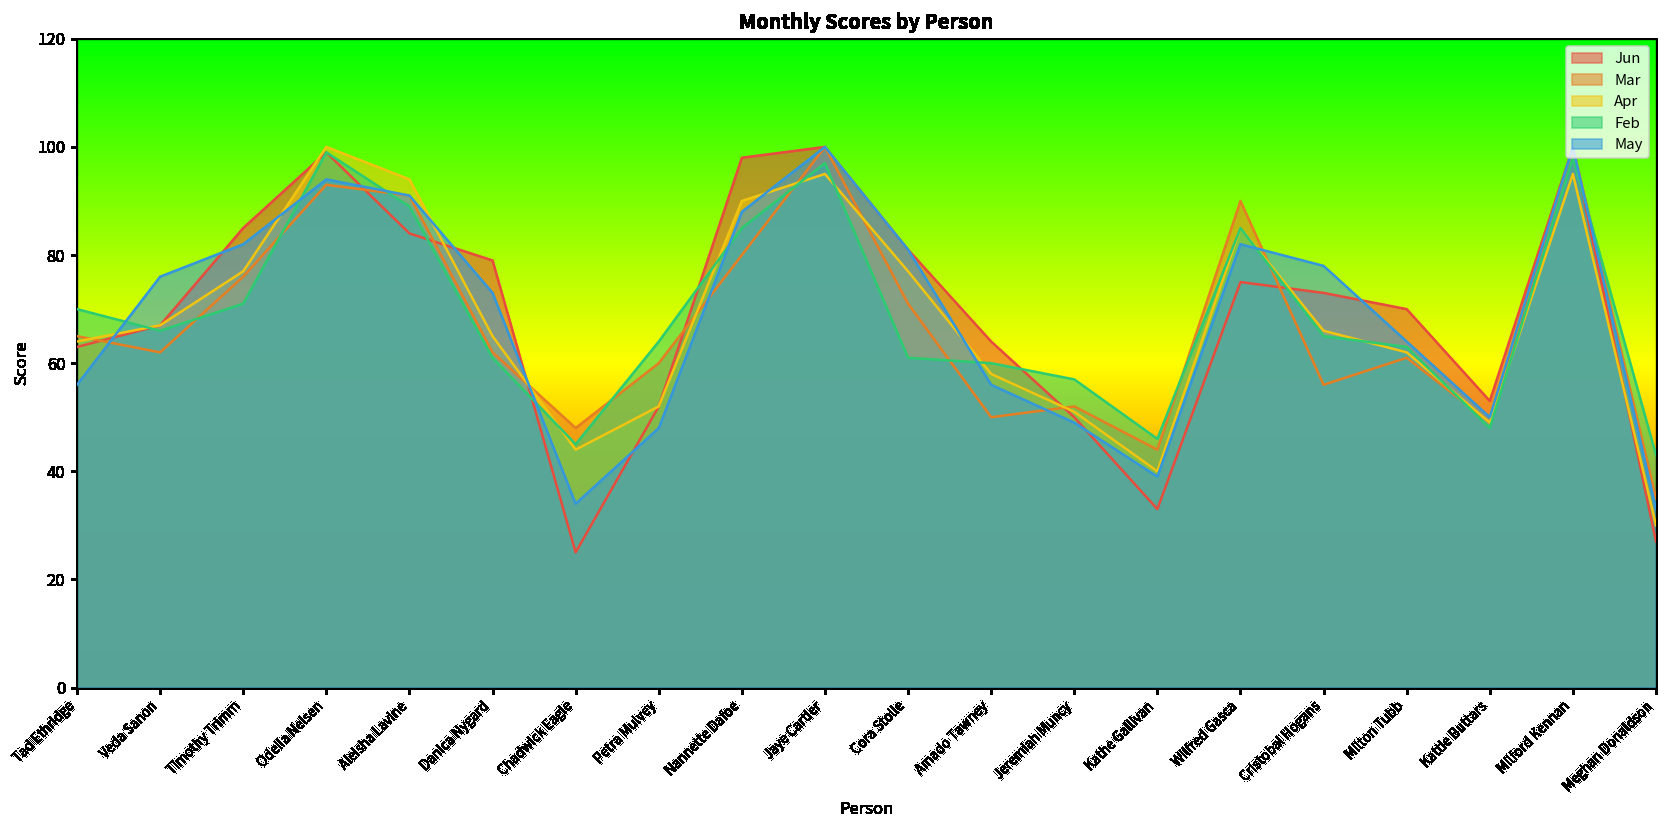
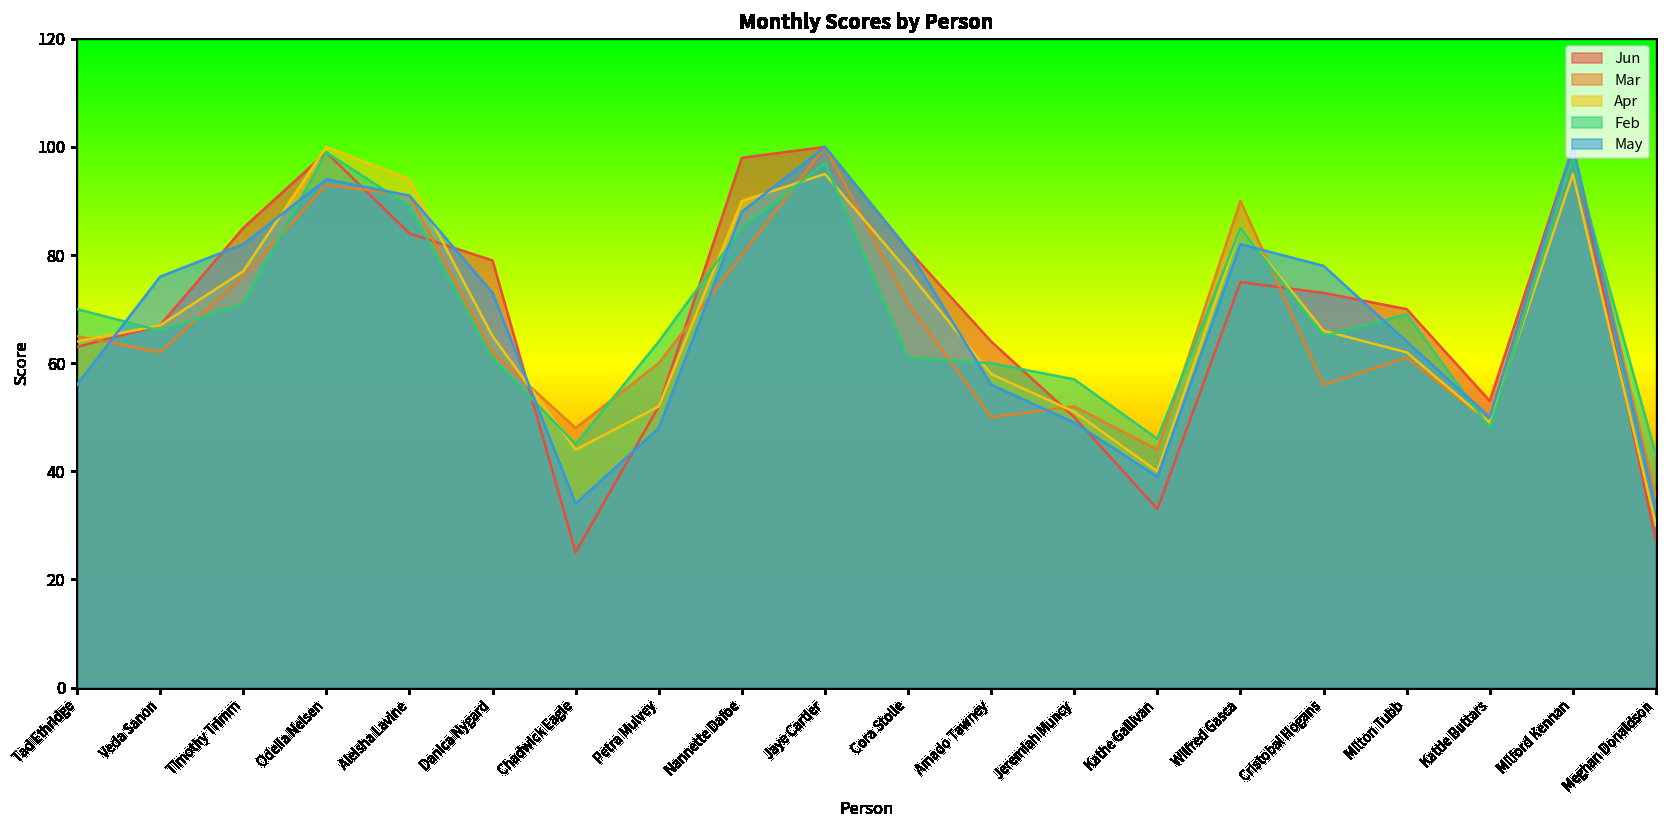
Feb, Milton Tubb: 63 -> 69
